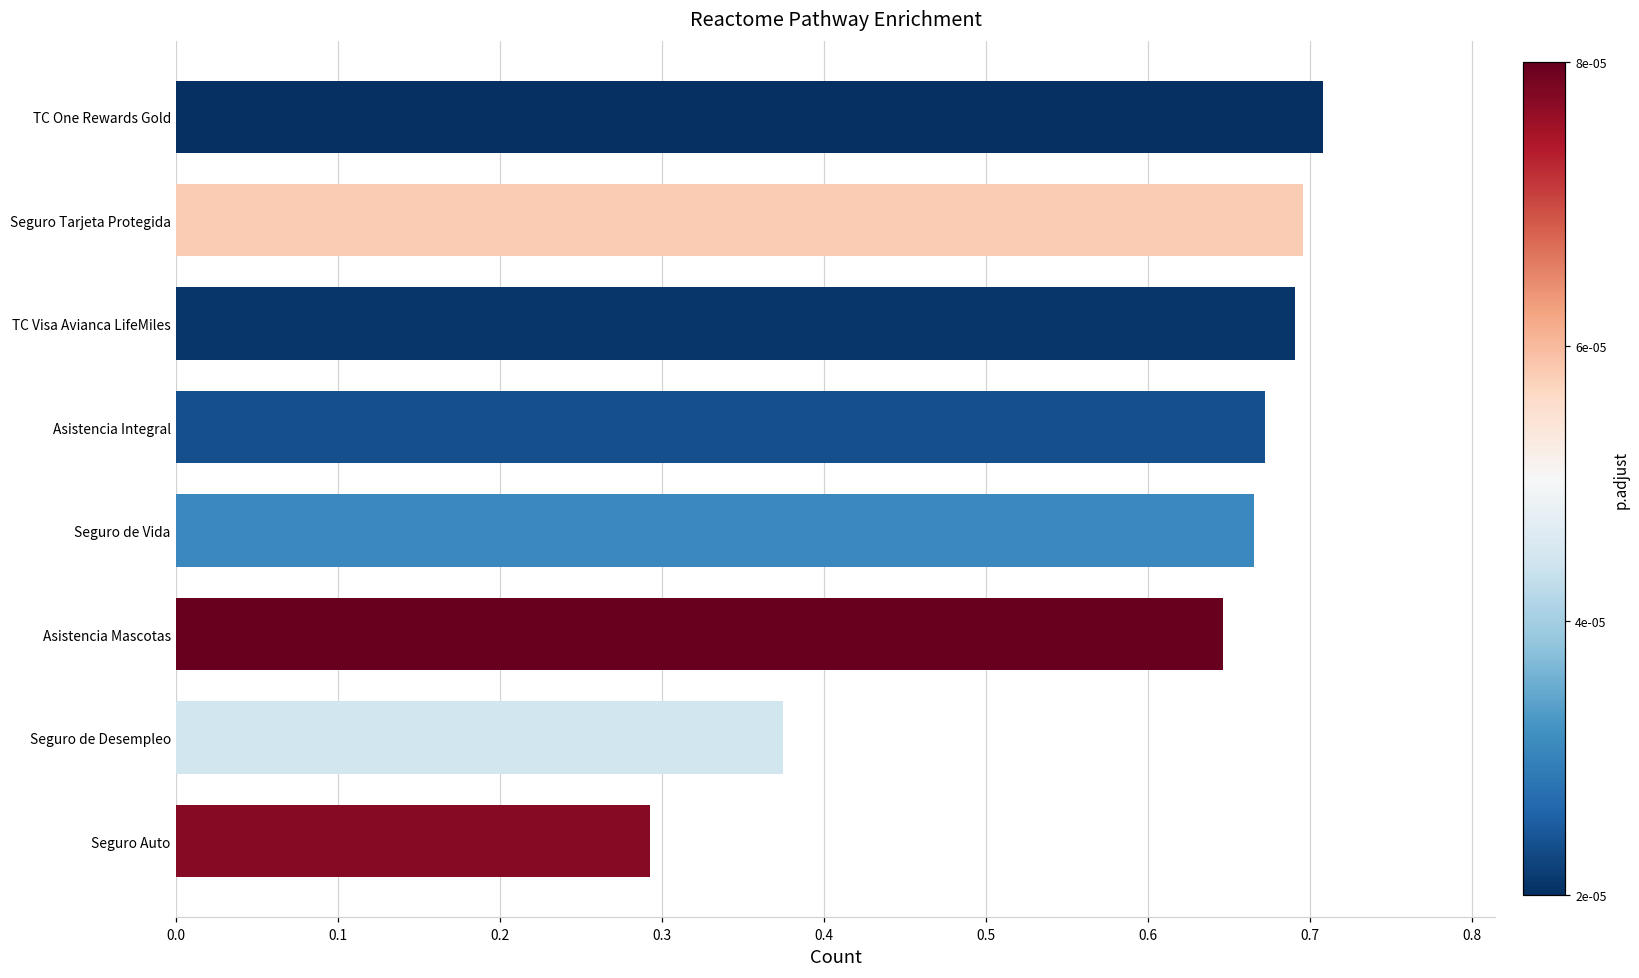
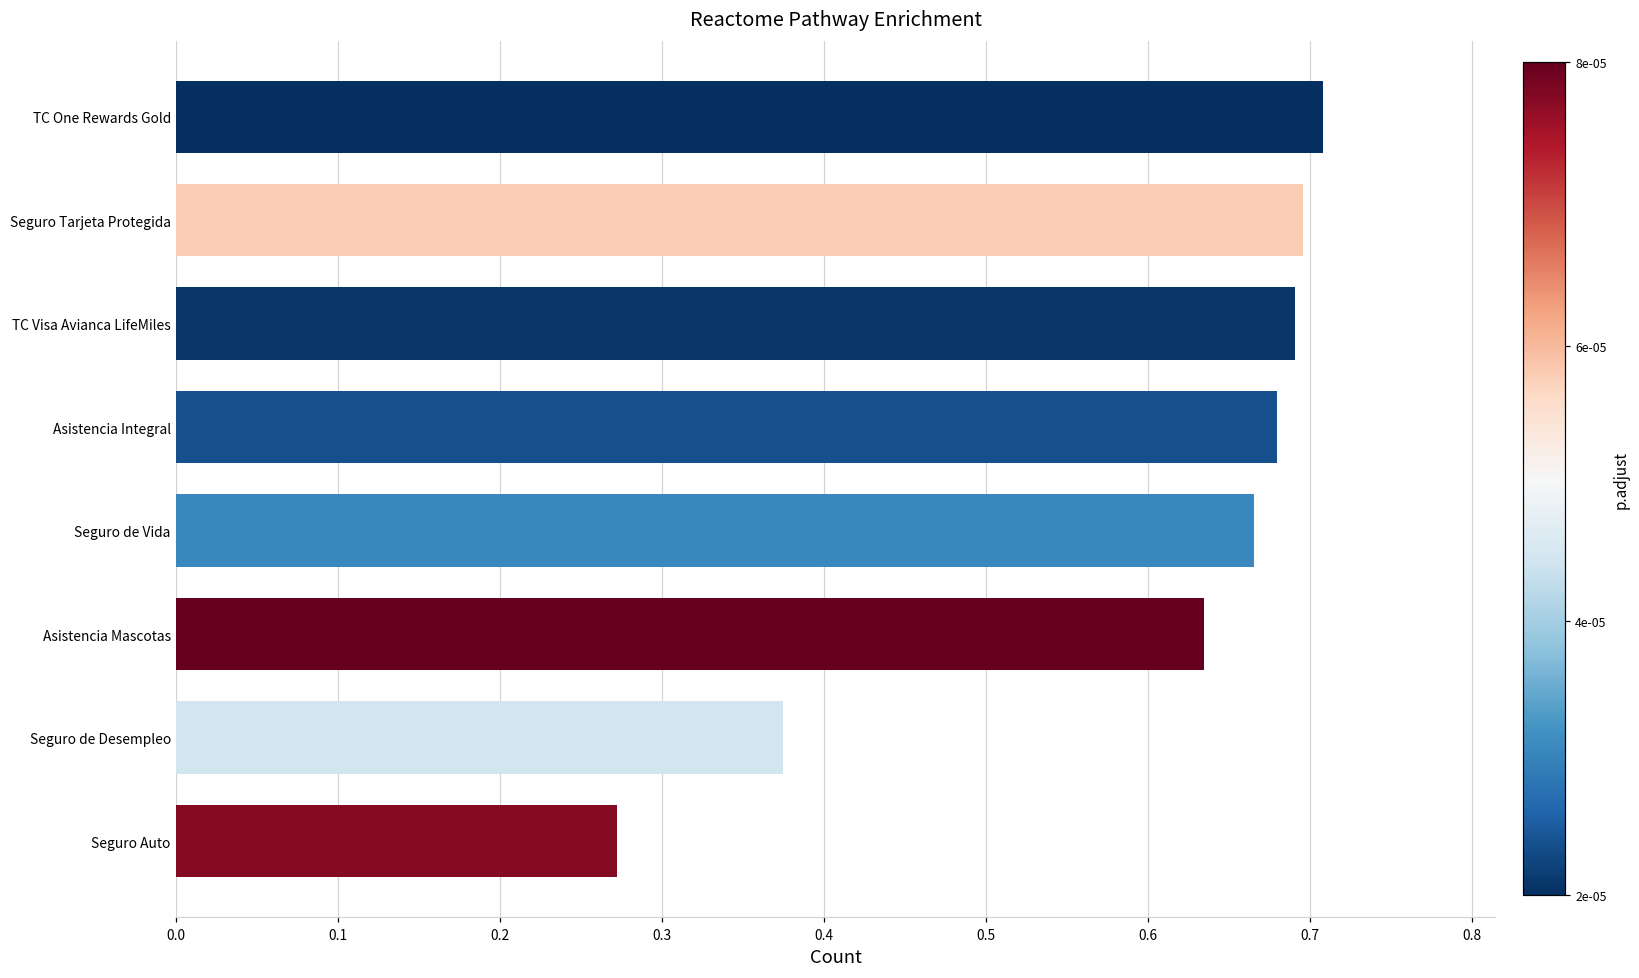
Asistencia Integral: 0.672 -> 0.680
Asistencia Mascotas: 0.646 -> 0.634
Seguro Auto: 0.293 -> 0.272
